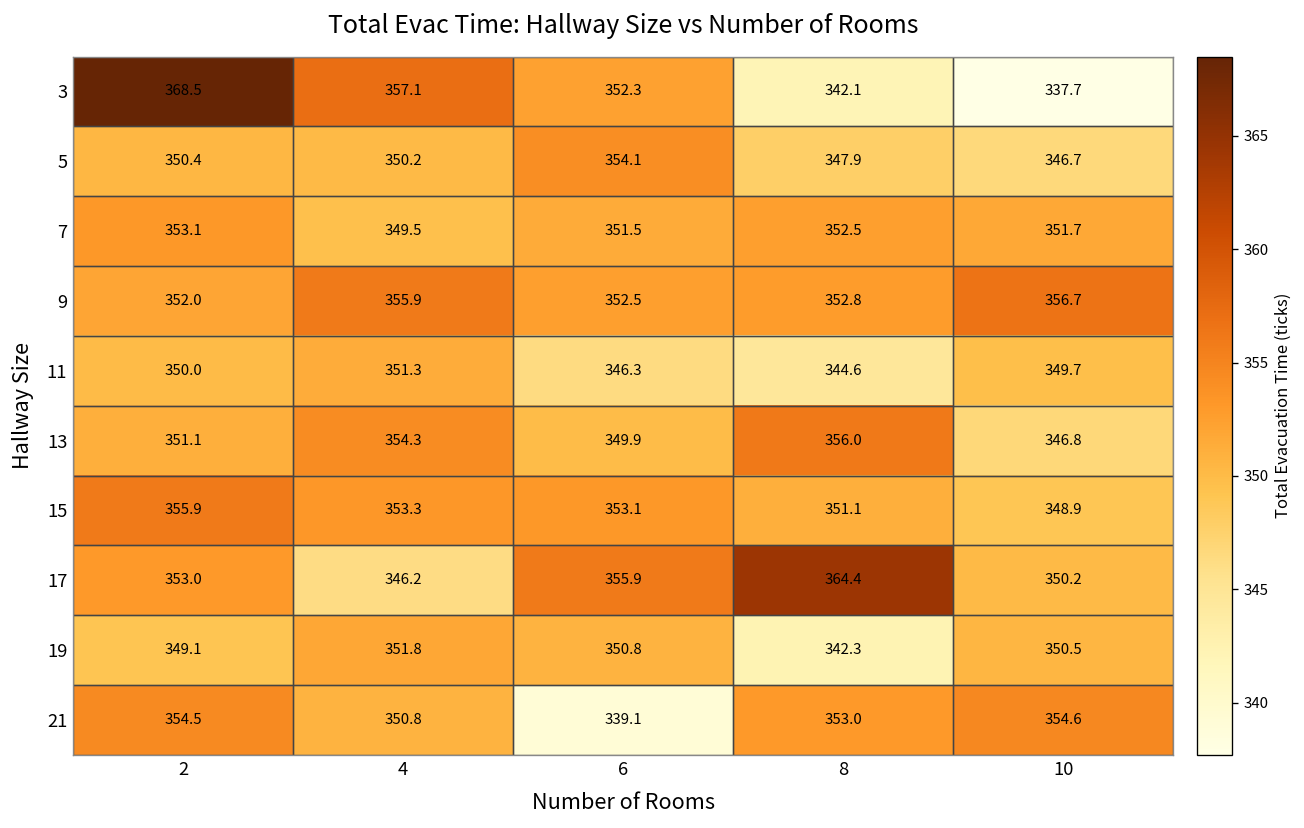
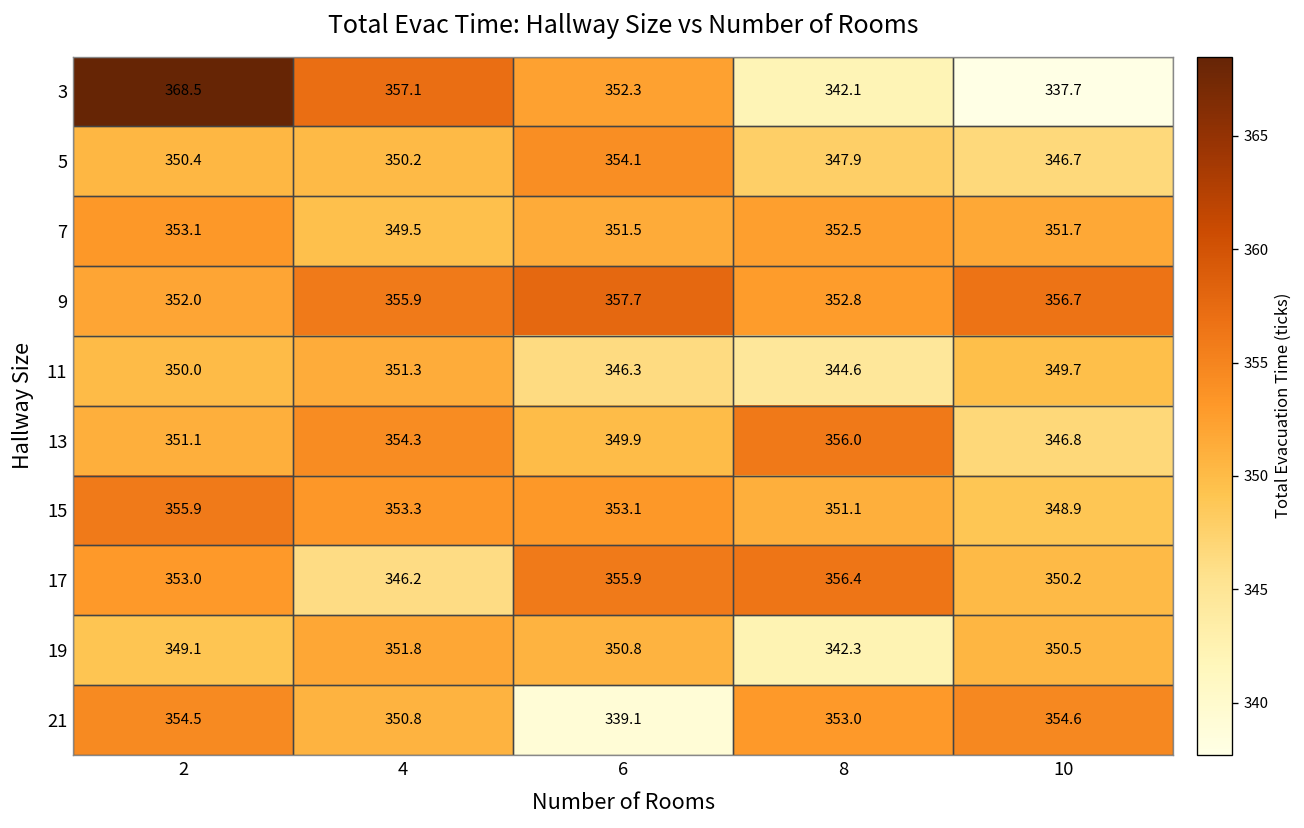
9, 6: 352.5 -> 357.7
17, 8: 364.4 -> 356.4
